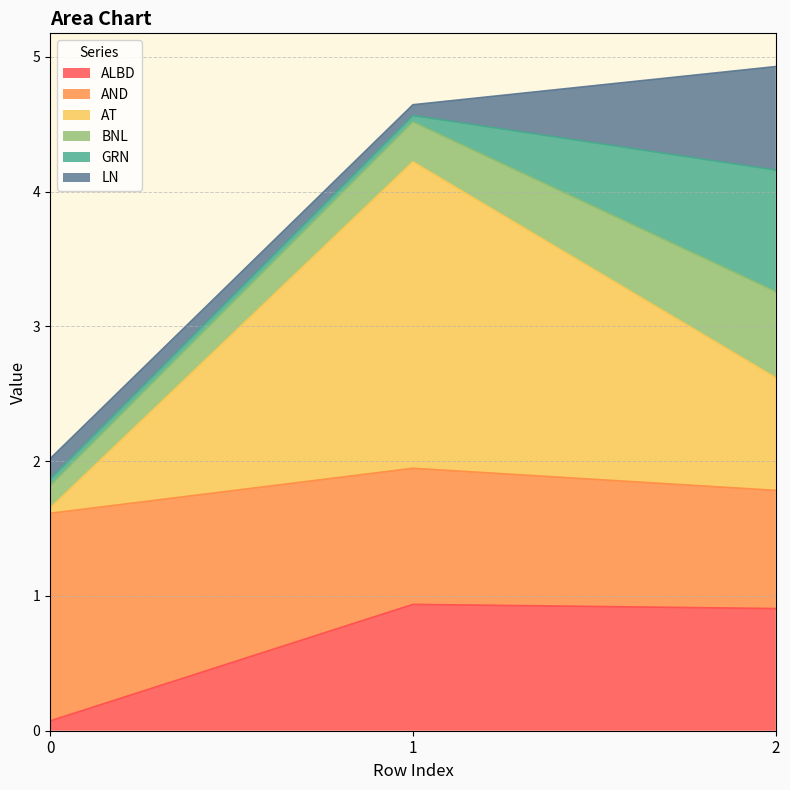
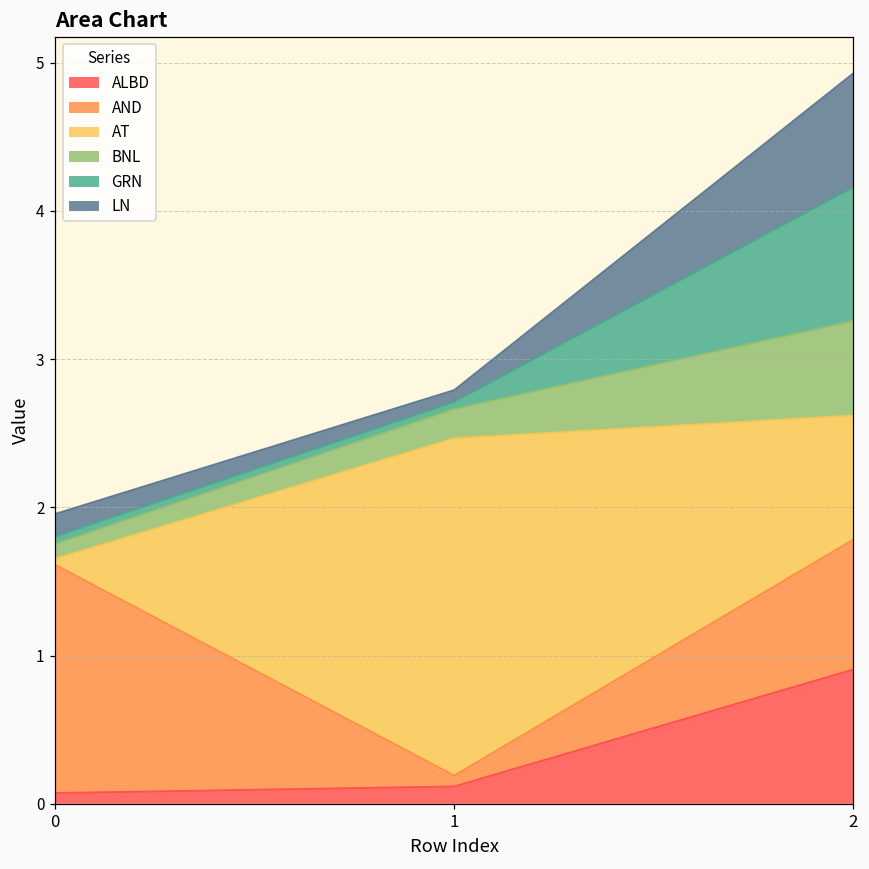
BNL, 0: 0.16 -> 0.10
ALBD, 1: 0.94 -> 0.12
AND, 1: 1.01 -> 0.07
BNL, 1: 0.30 -> 0.20
